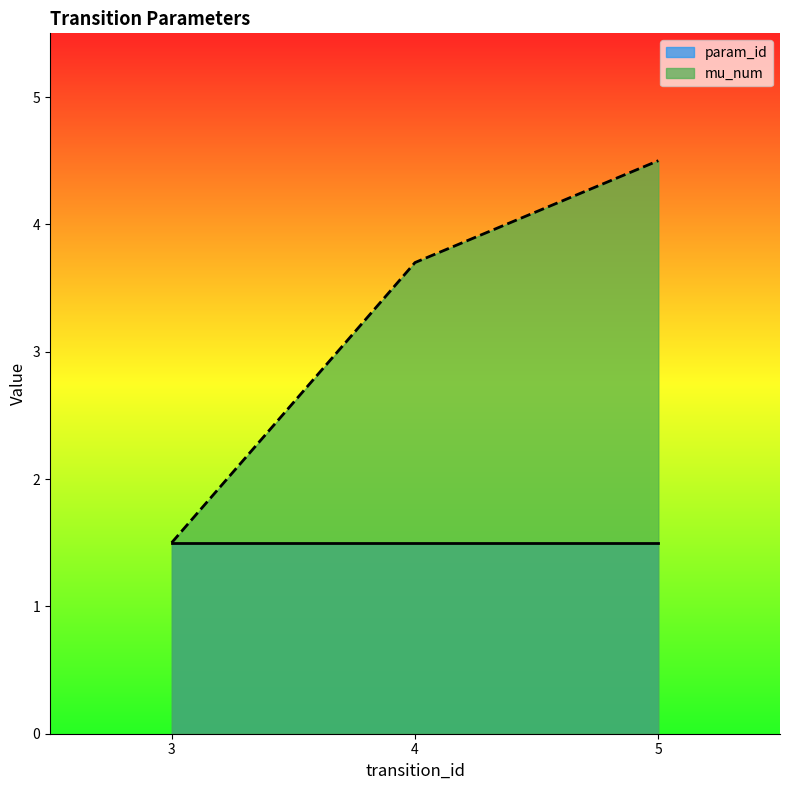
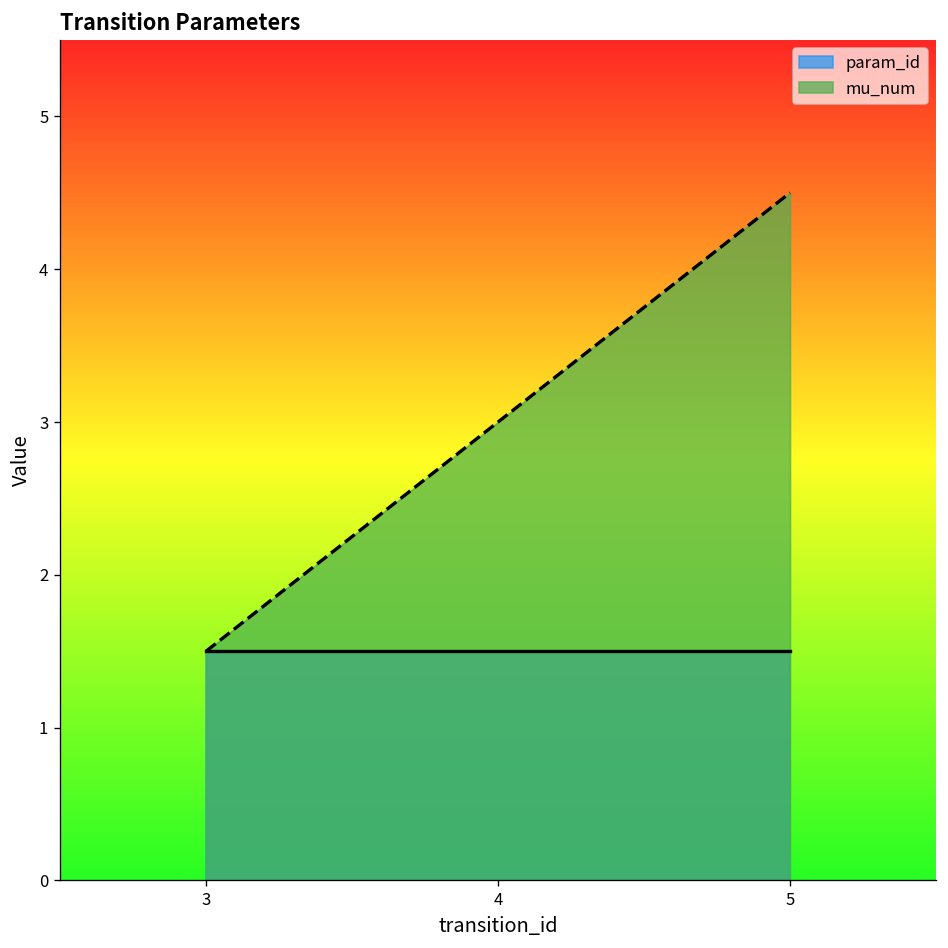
mu_num, 4: 3.7 -> 3.0
